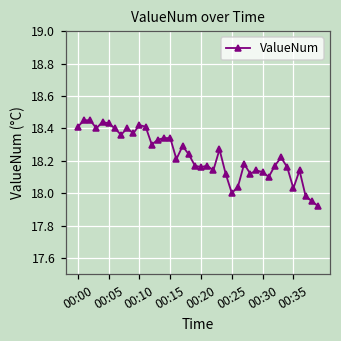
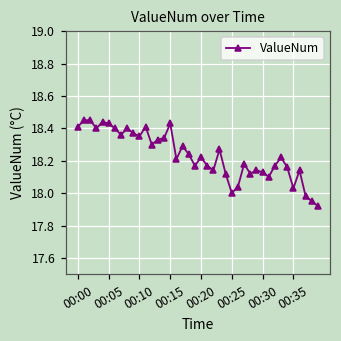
00:10: 18.42 -> 18.35
00:15: 18.34 -> 18.43
00:20: 18.16 -> 18.22
